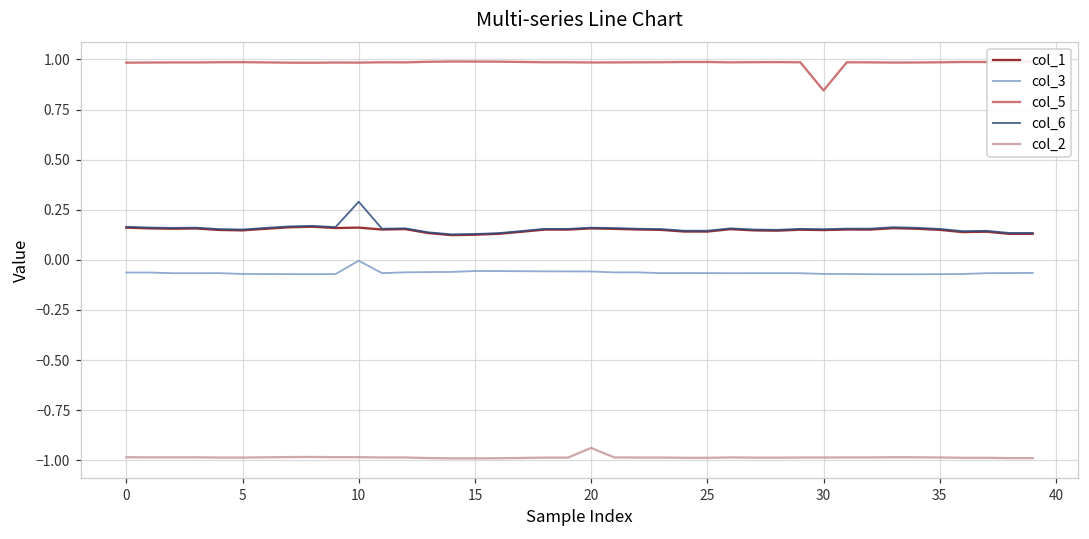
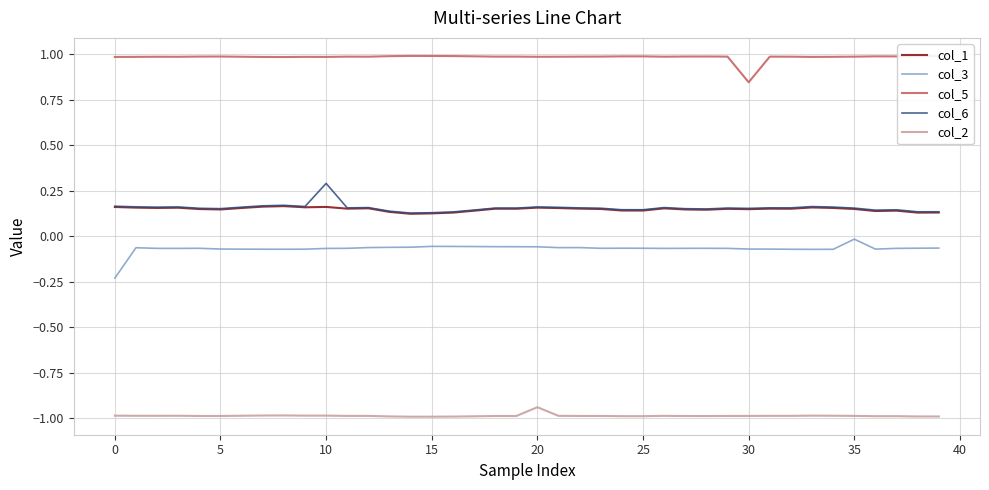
col_3, 0: -0.06 -> -0.23
col_3, 10: 0.00 -> -0.07
col_3, 35: -0.07 -> -0.02
